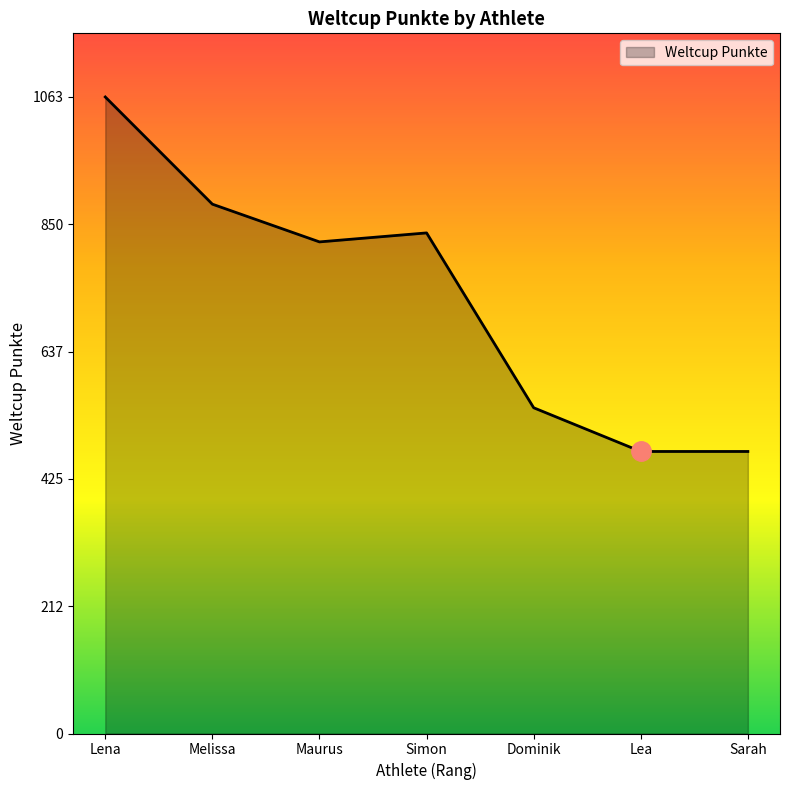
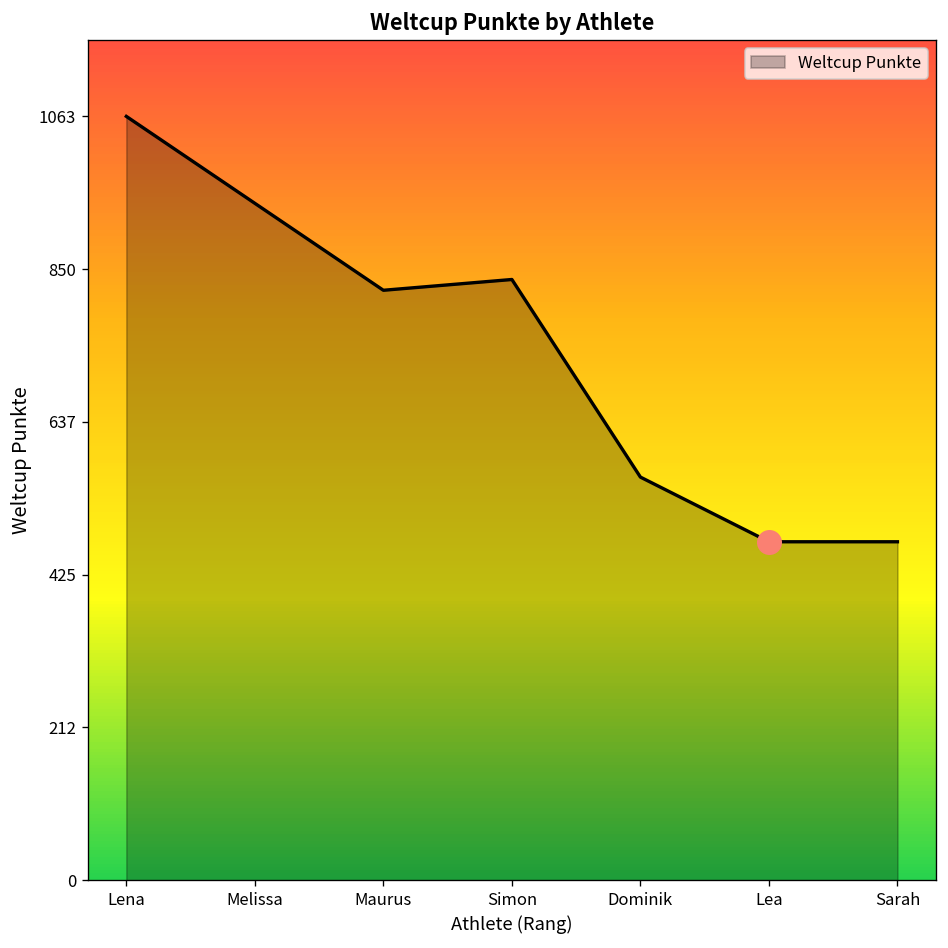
Weltcup Punkte, Melissa: 880 -> 940
Weltcup Punkte, Dominik: 540 -> 560
